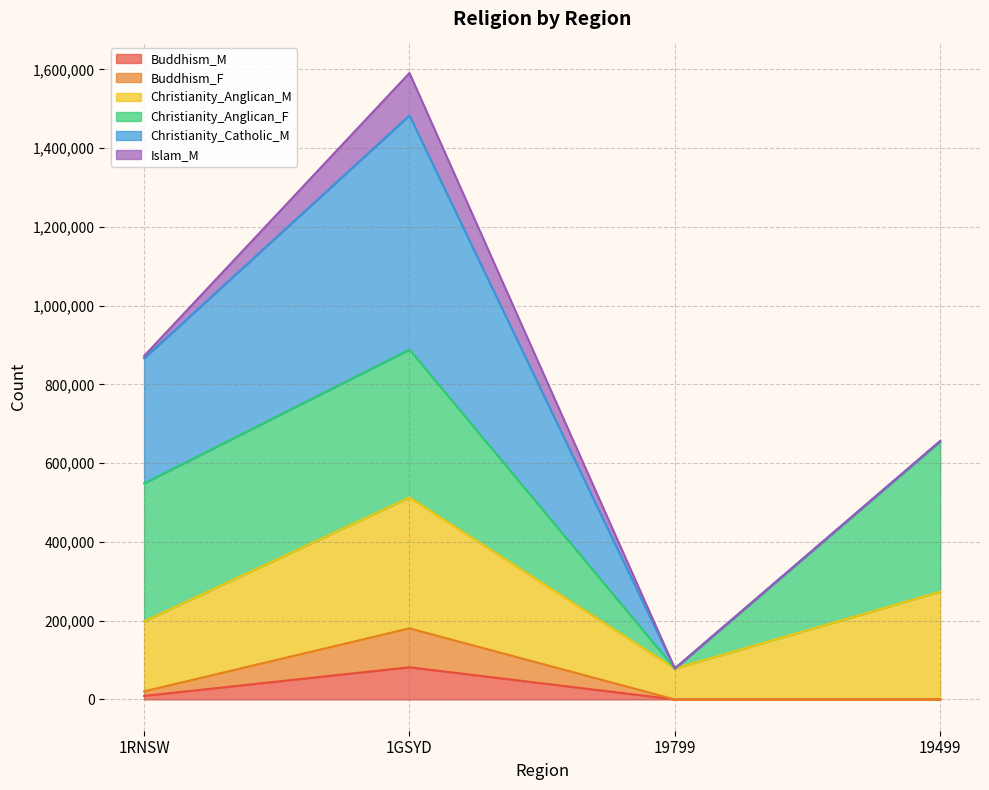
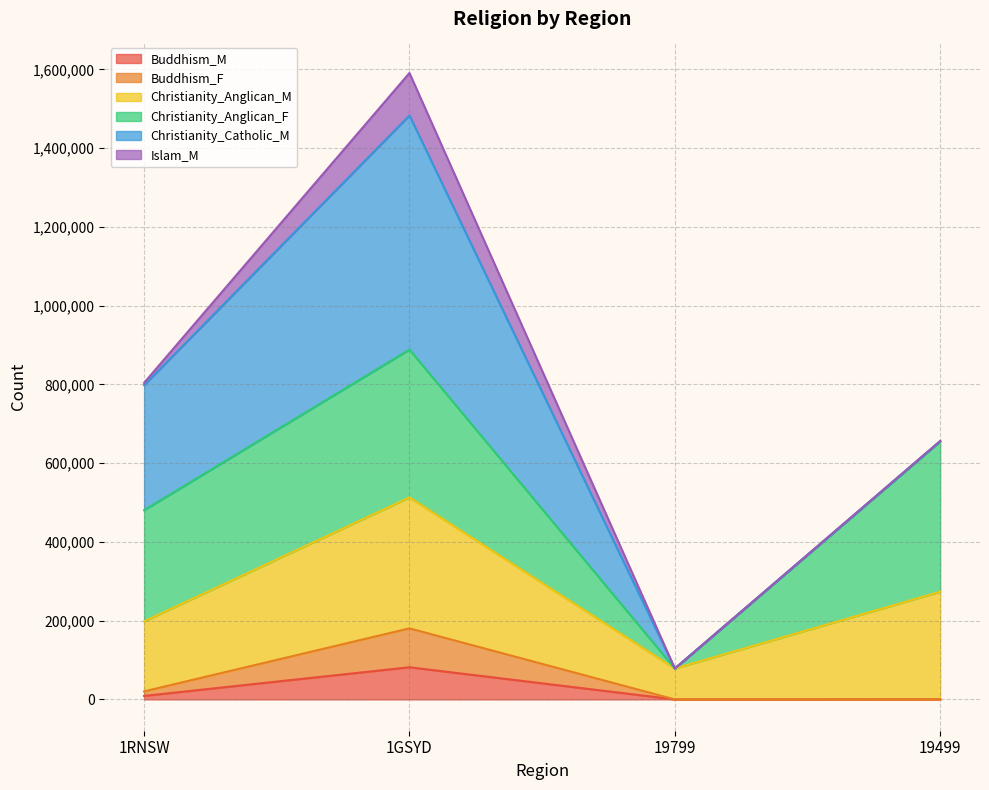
Christianity_Anglican_F, 1RNSW: 350,000 -> 280,000
